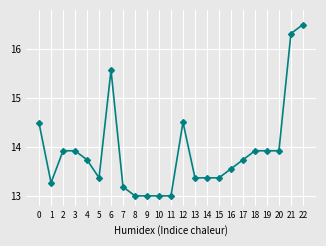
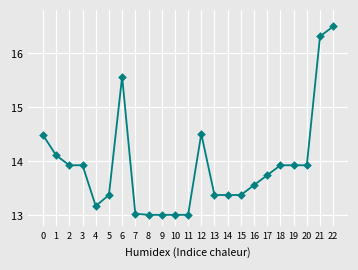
1: 13.3 -> 14.1
4: 13.7 -> 13.2
7: 13.2 -> 13.0
